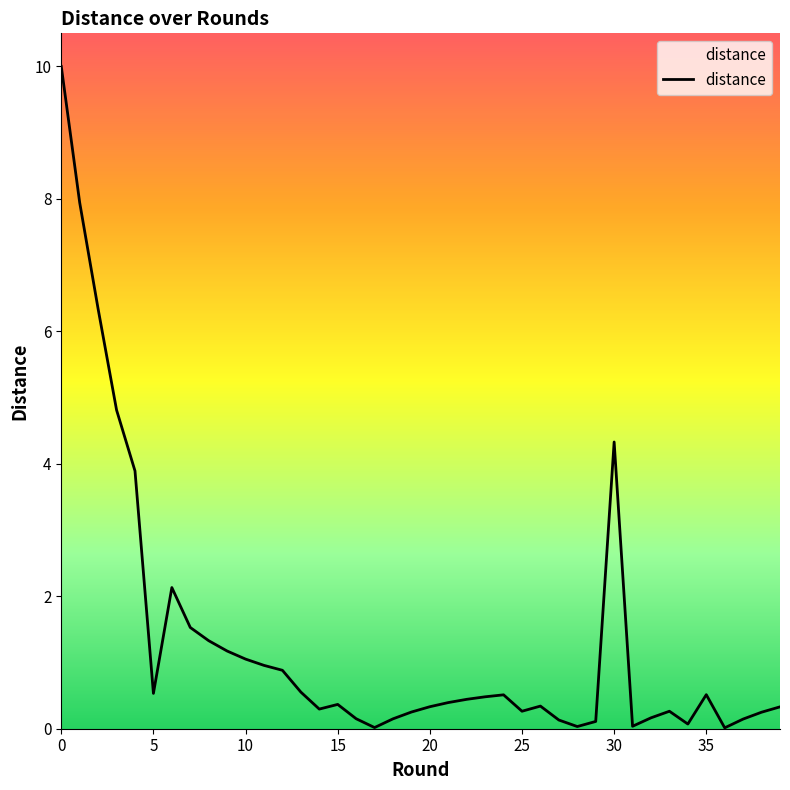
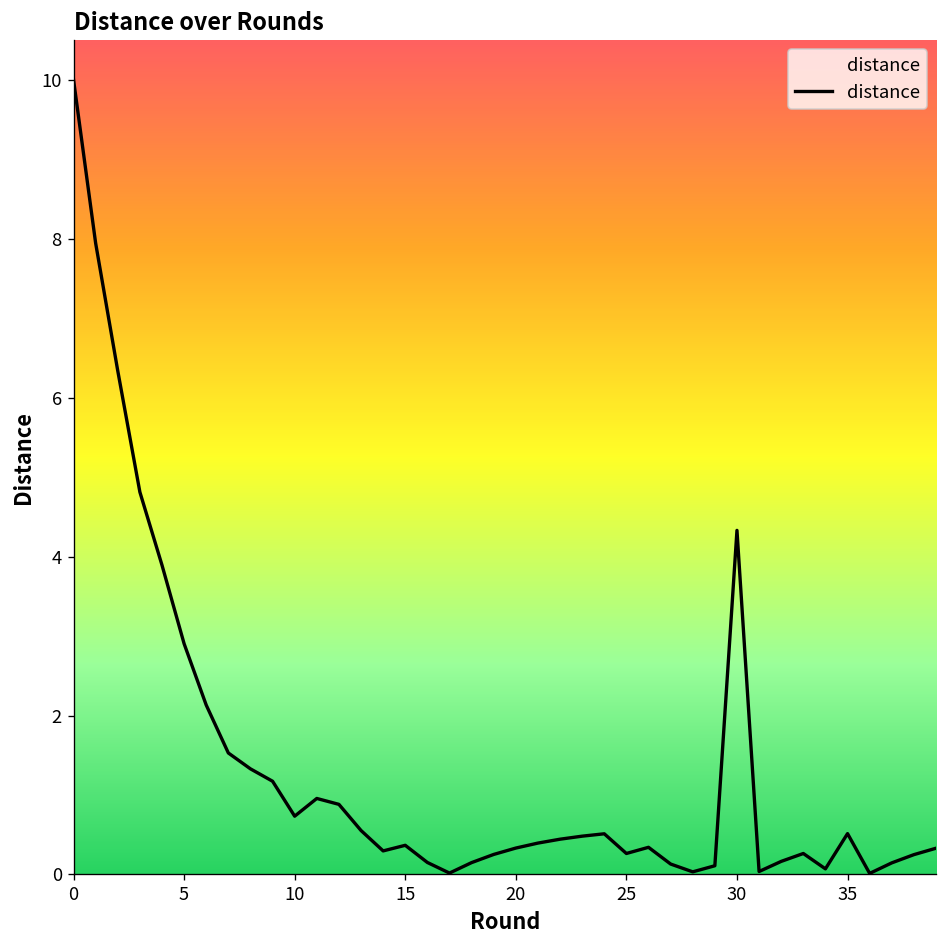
5: 0.5 -> 2.9
10: 1.1 -> 0.7
